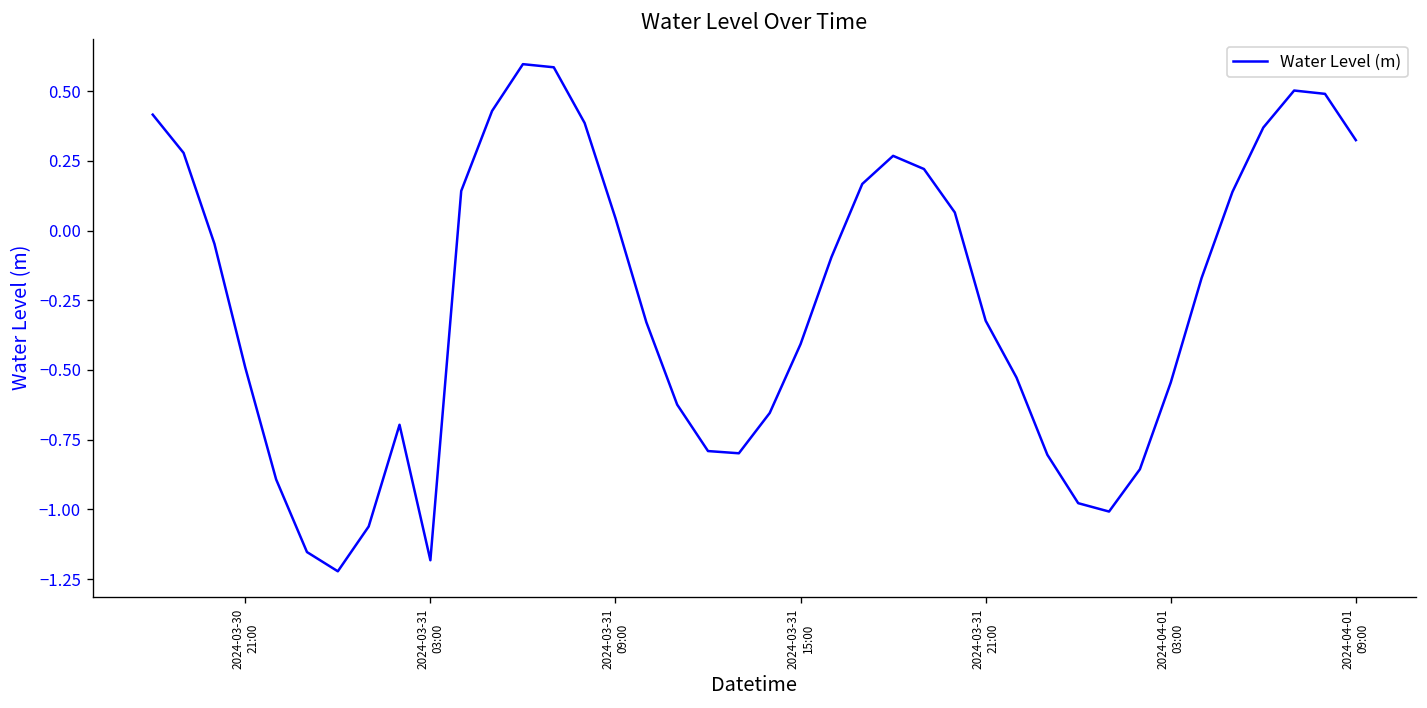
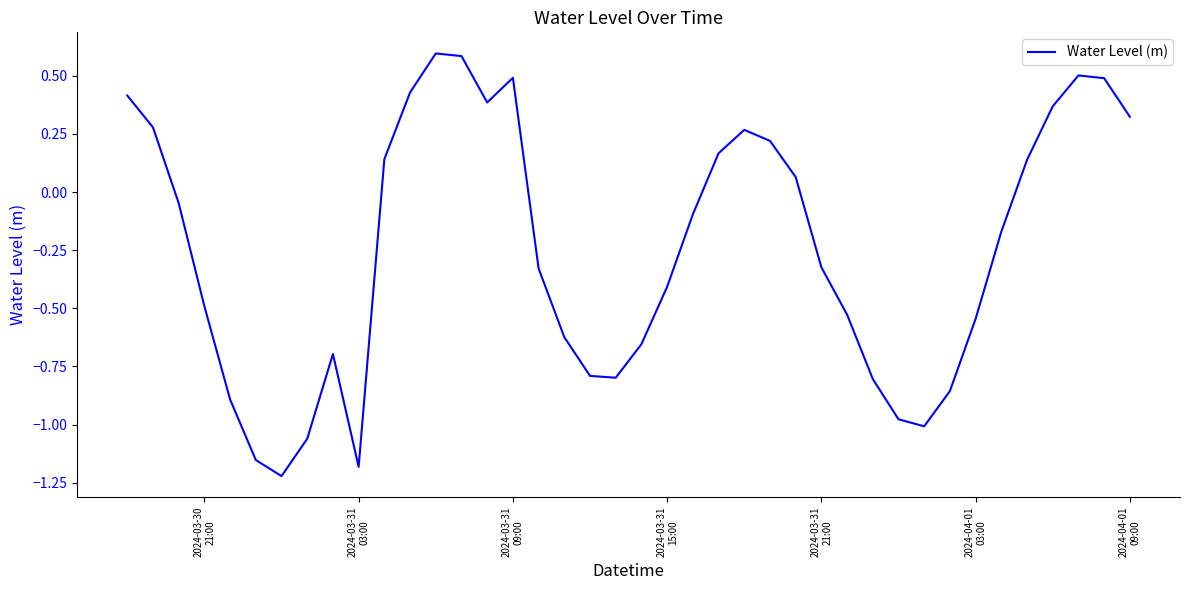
2024-03-31 09:00: 0.04 -> 0.49
